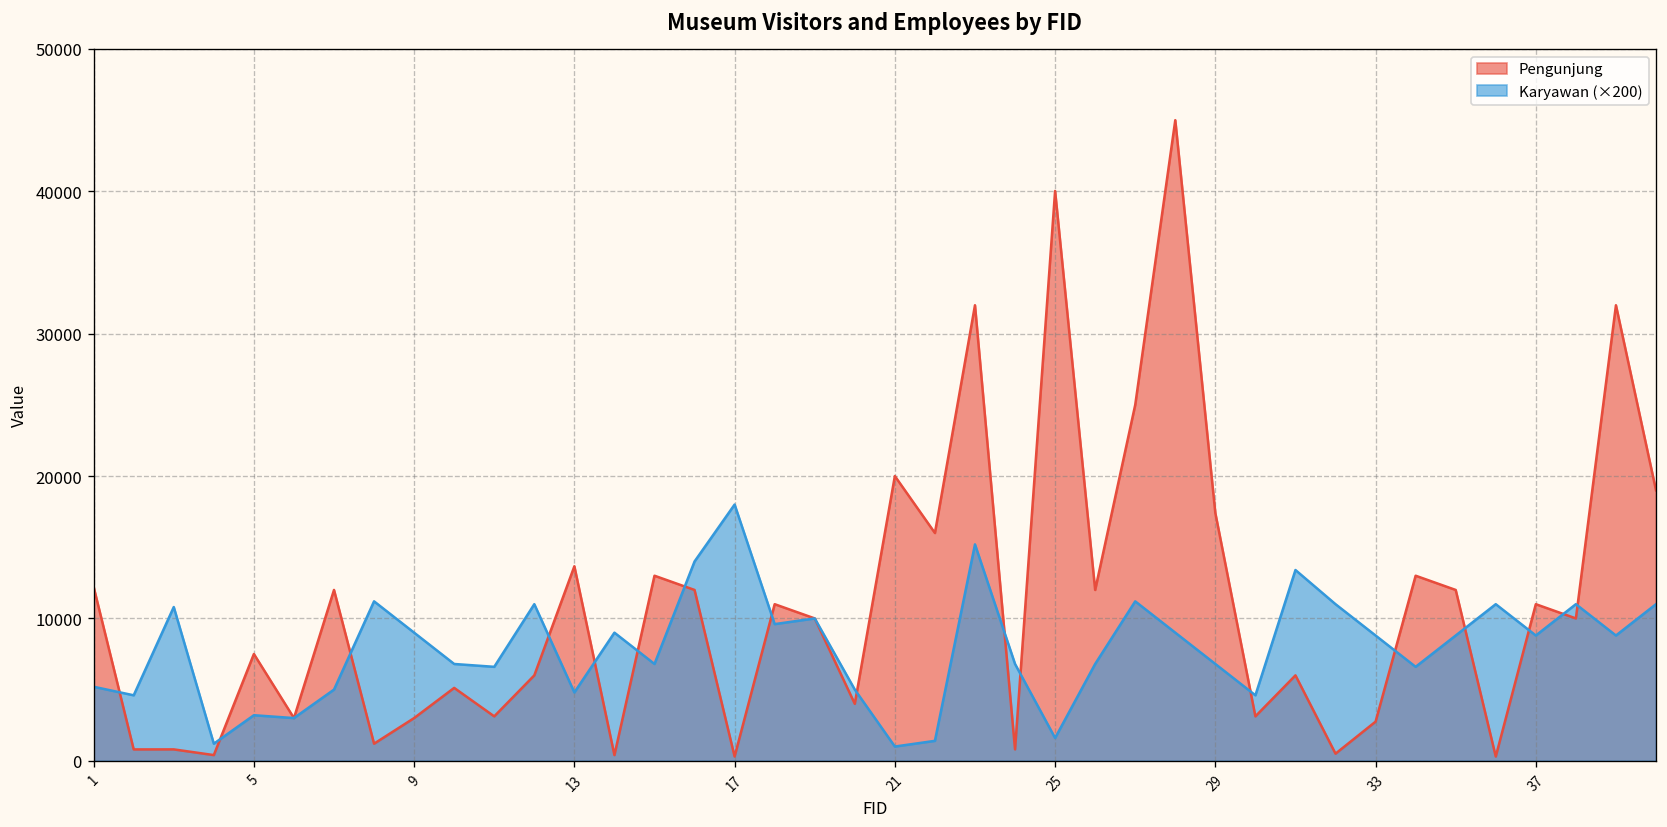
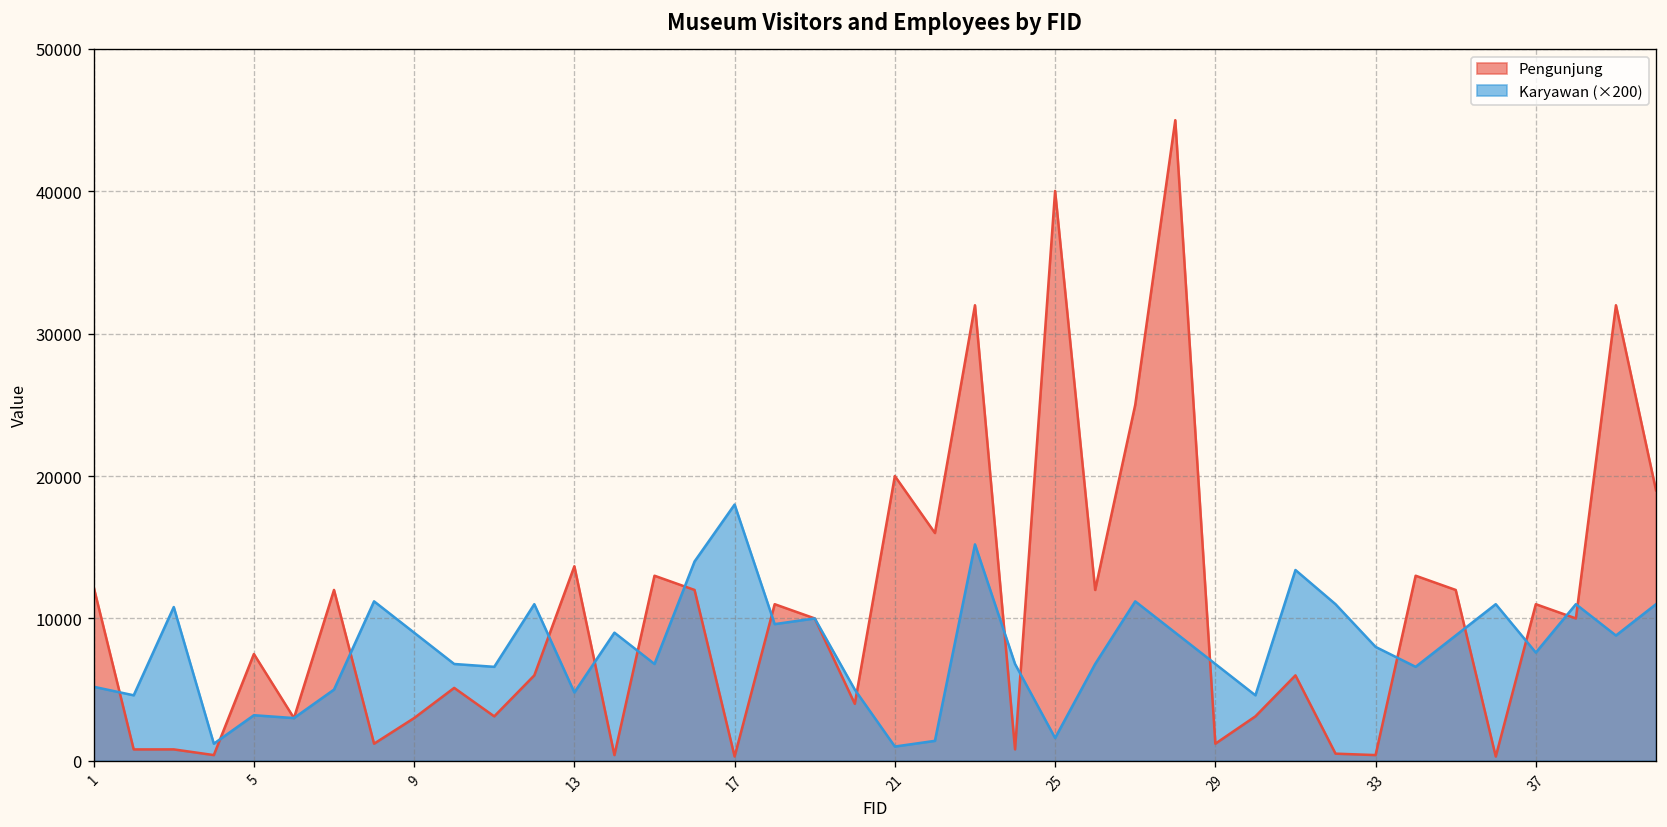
Pengunjung, 29: 17400 -> 1200
Pengunjung, 33: 2700 -> 400
Karyawan (×200), 33: 8800 -> 8000
Karyawan (×200), 37: 8800 -> 7600
